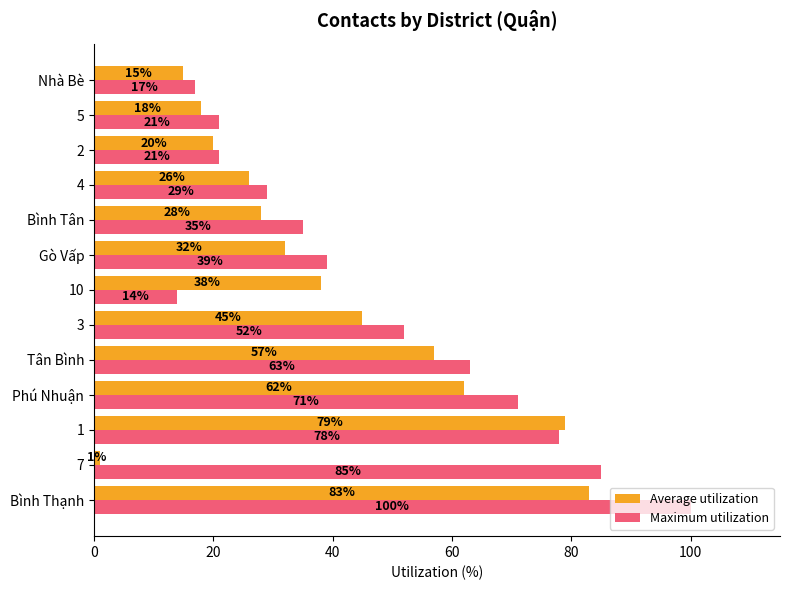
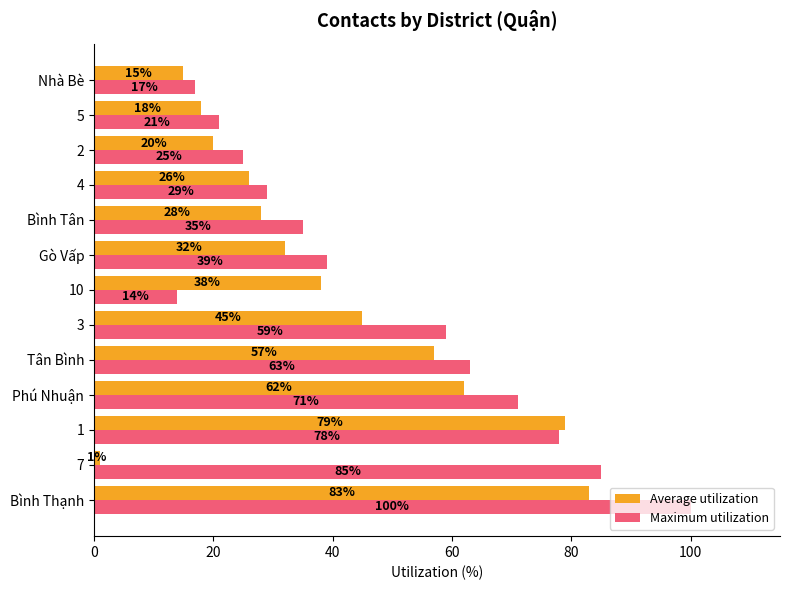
Maximum utilization, 2: 21% -> 25%
Maximum utilization, 3: 52% -> 59%
